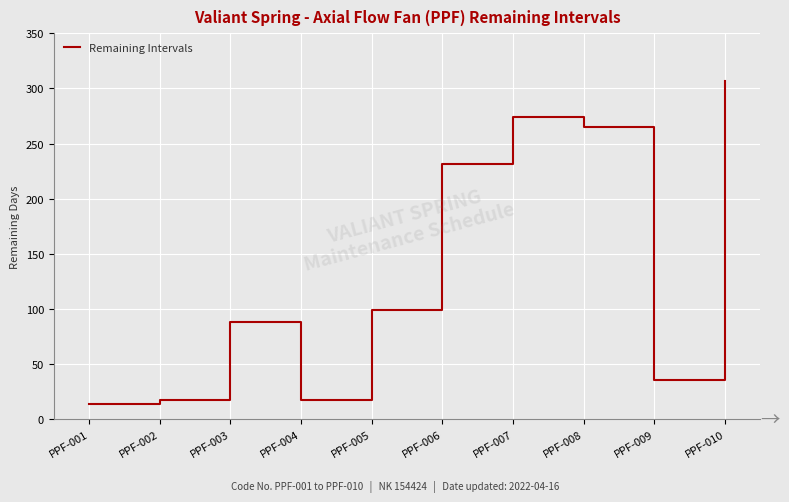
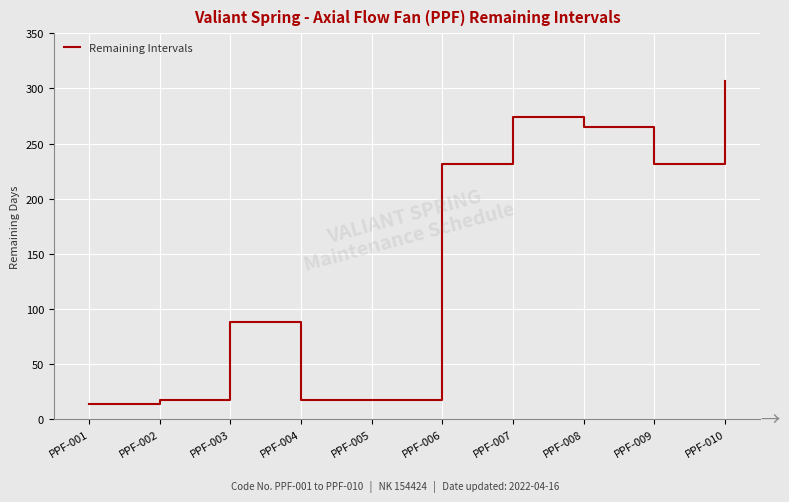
PPF-005: 99 -> 18
PPF-009: 36 -> 231
